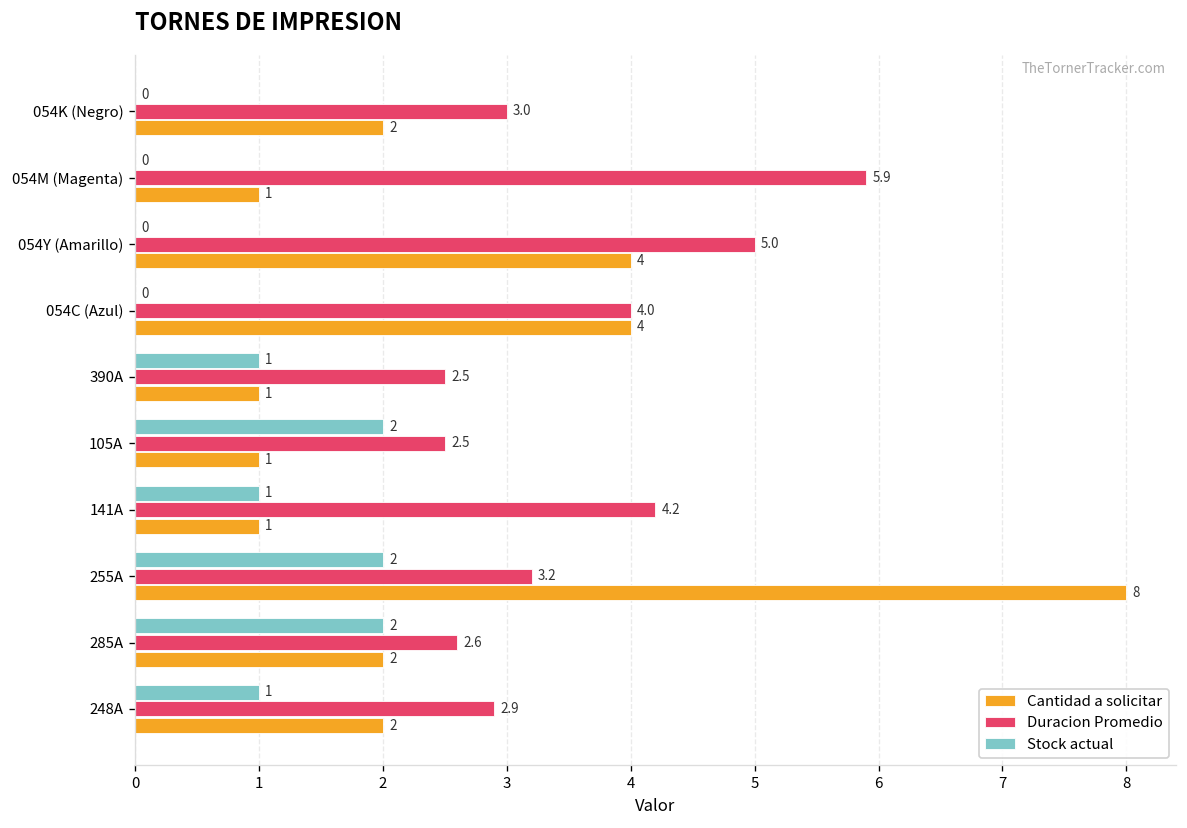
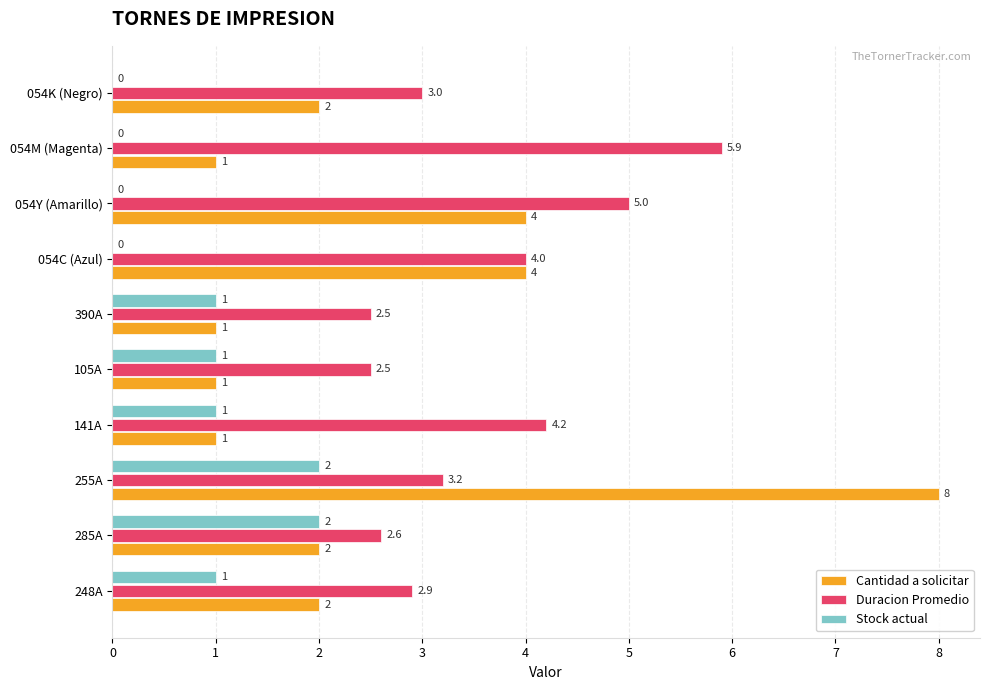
Stock actual, 105A: 2 -> 1
